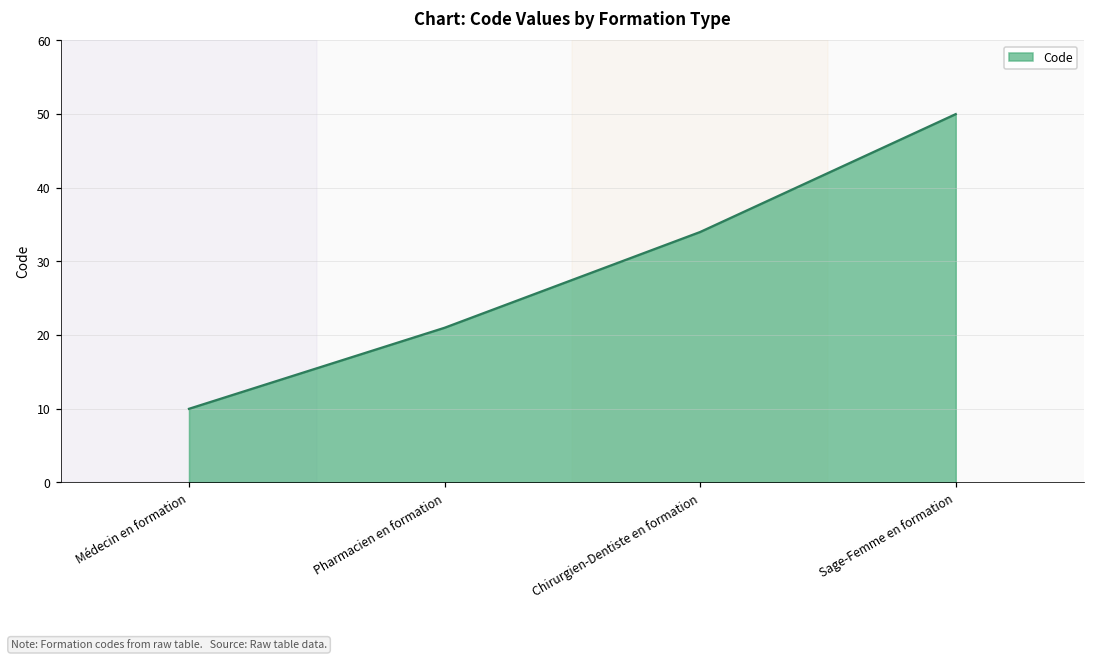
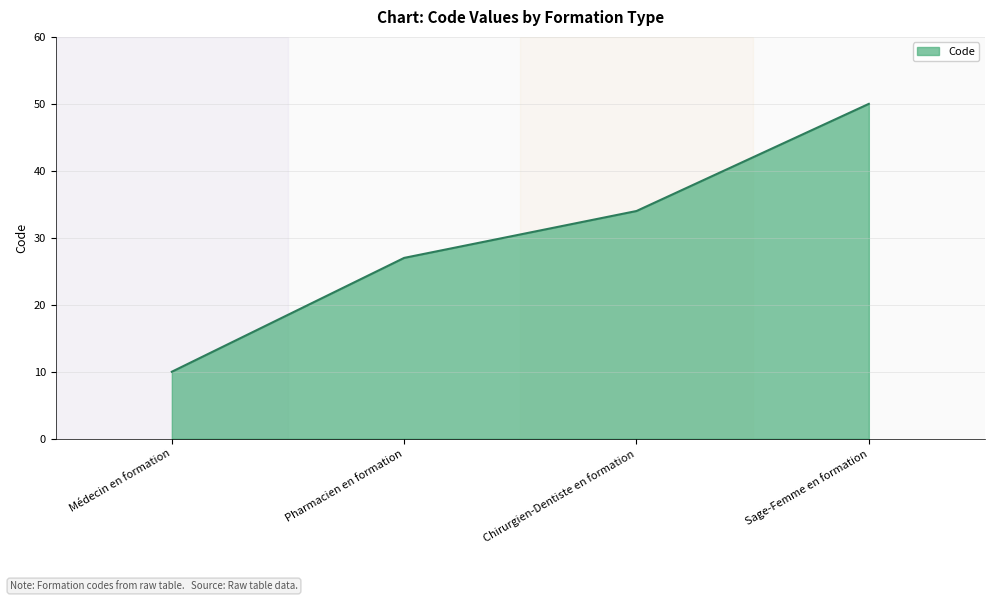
Pharmacien en formation: 21 -> 27
